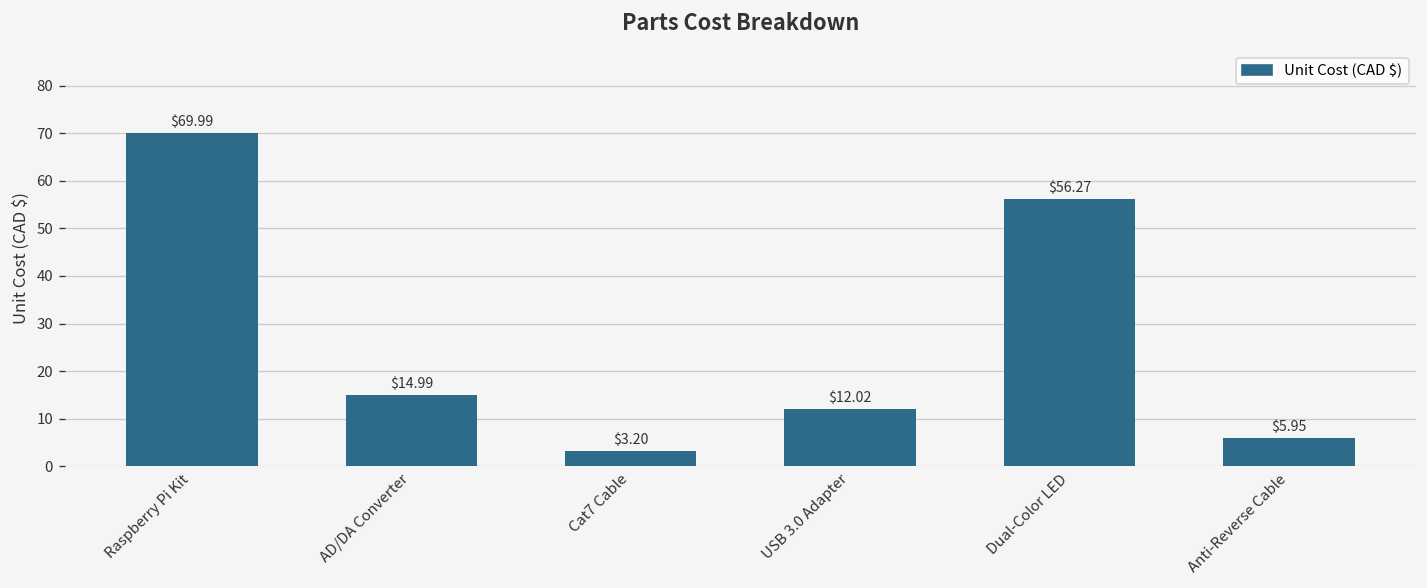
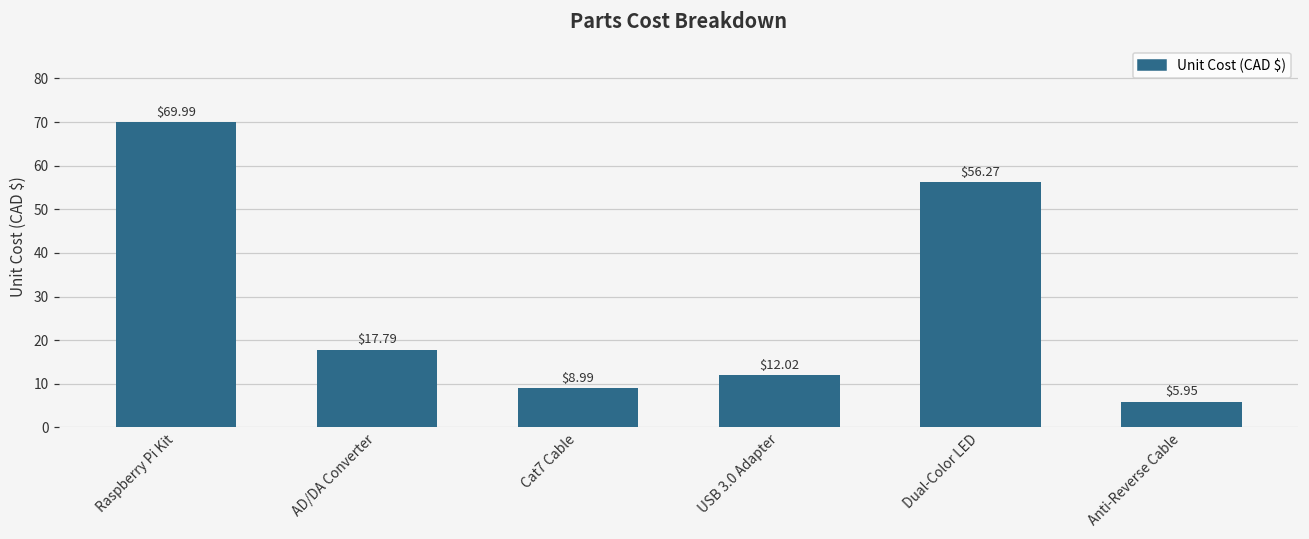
AD/DA Converter: $14.99 -> $17.79
Cat7 Cable: $3.20 -> $8.99
